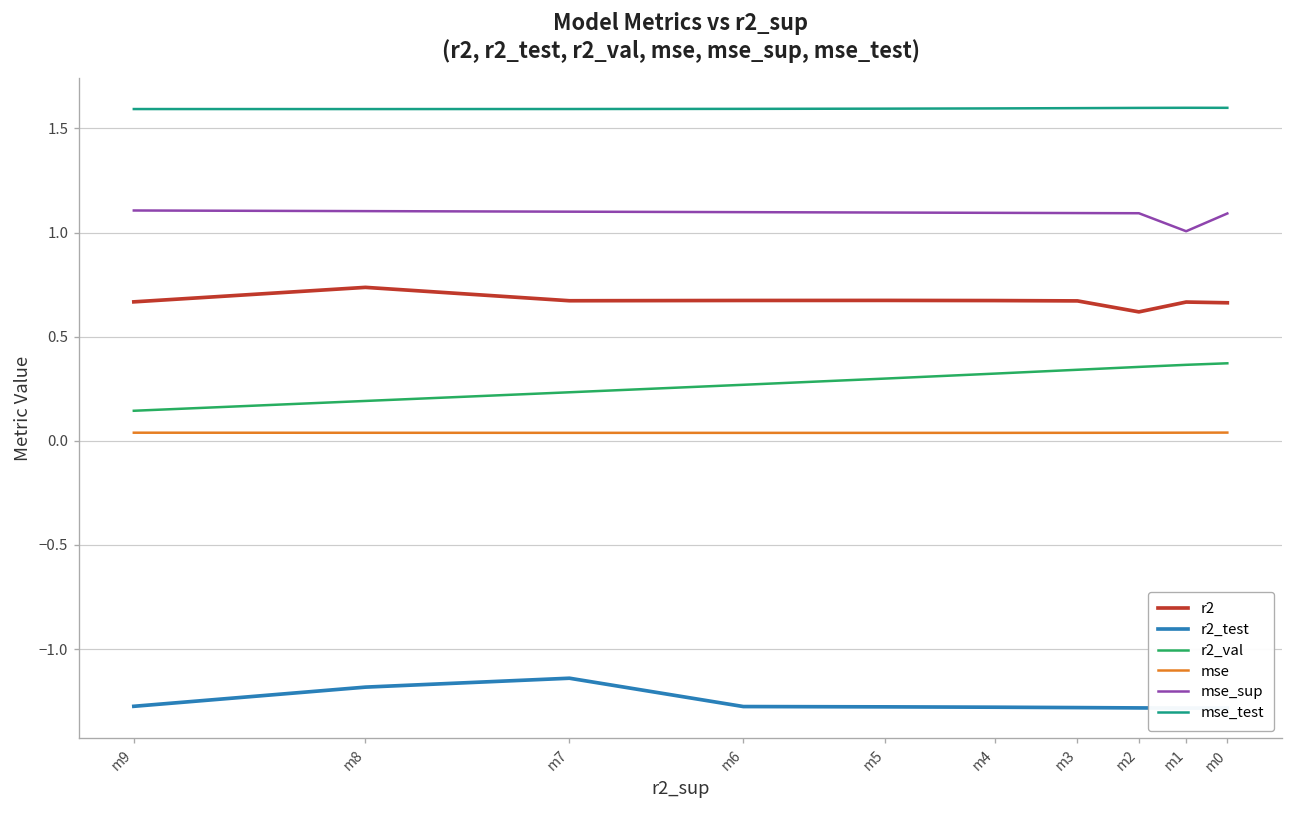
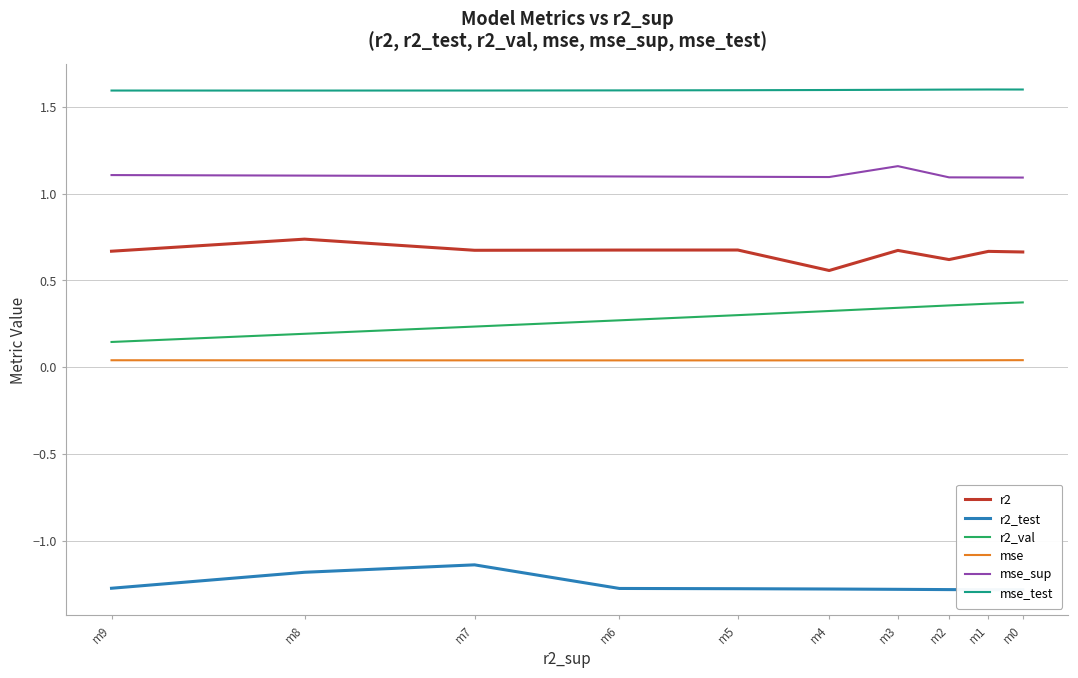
r2, m4: 0.67 -> 0.56
mse_sup, m3: 1.09 -> 1.16
mse_sup, m1: 1.01 -> 1.09
